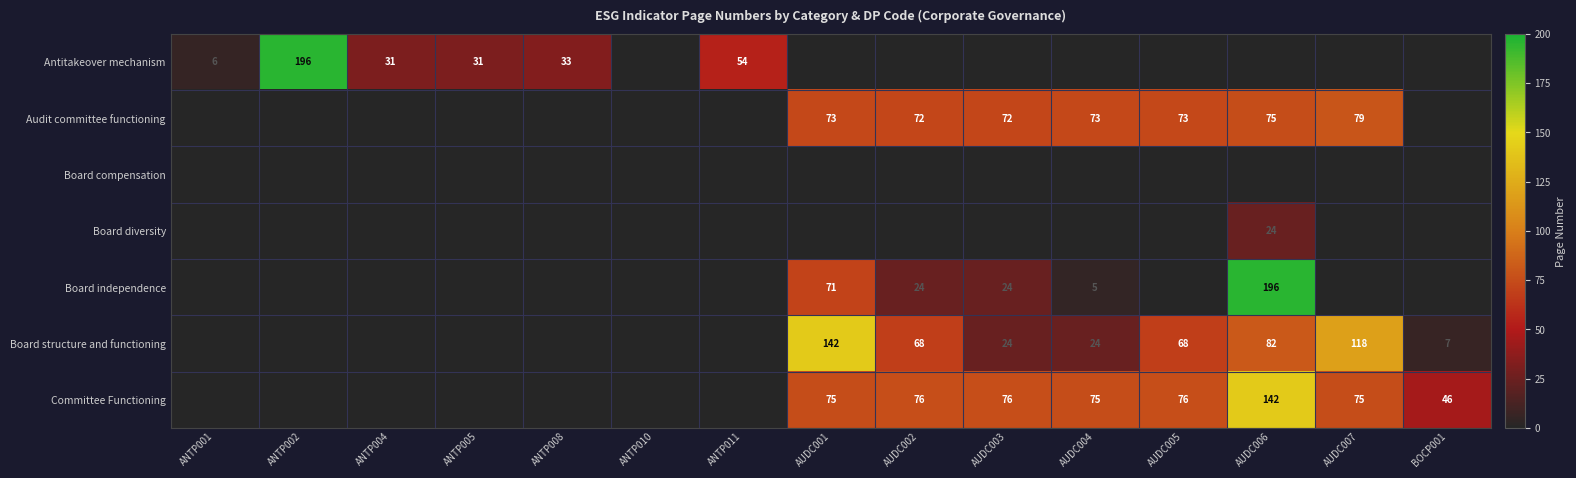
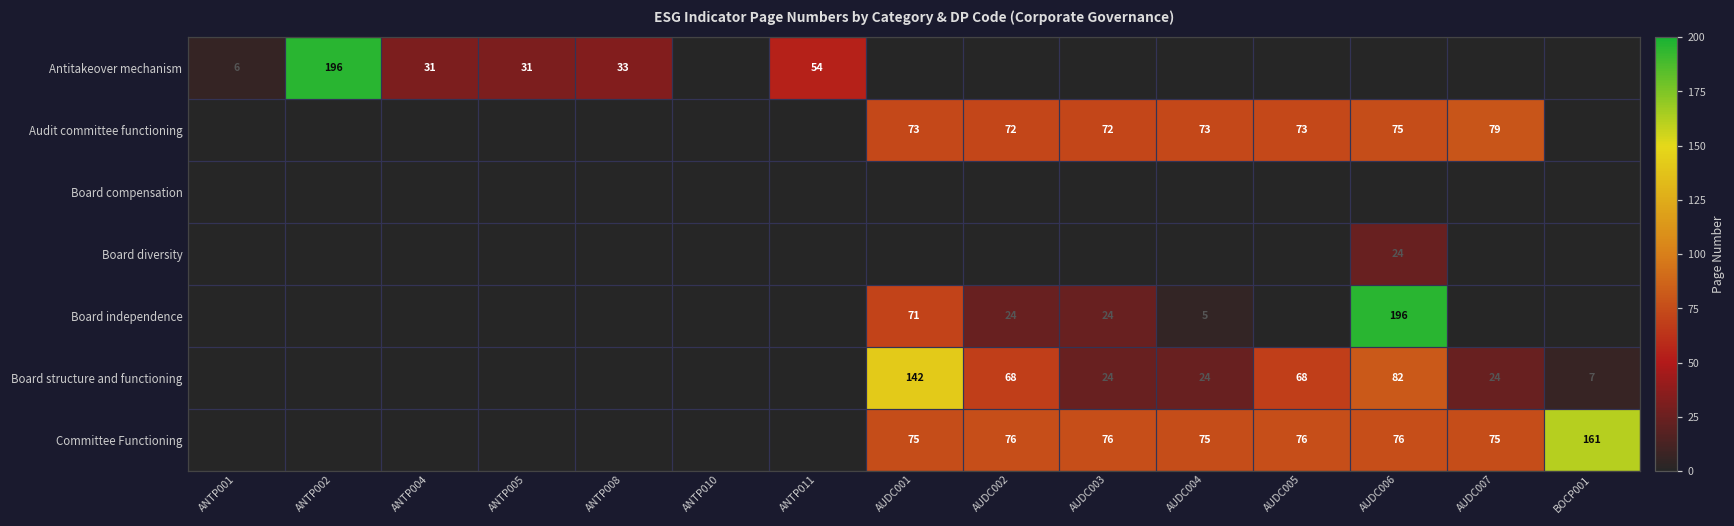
Board structure and functioning, AUDC007: 118 -> 24
Committee Functioning, AUDC006: 142 -> 76
Committee Functioning, BOCP001: 46 -> 161
